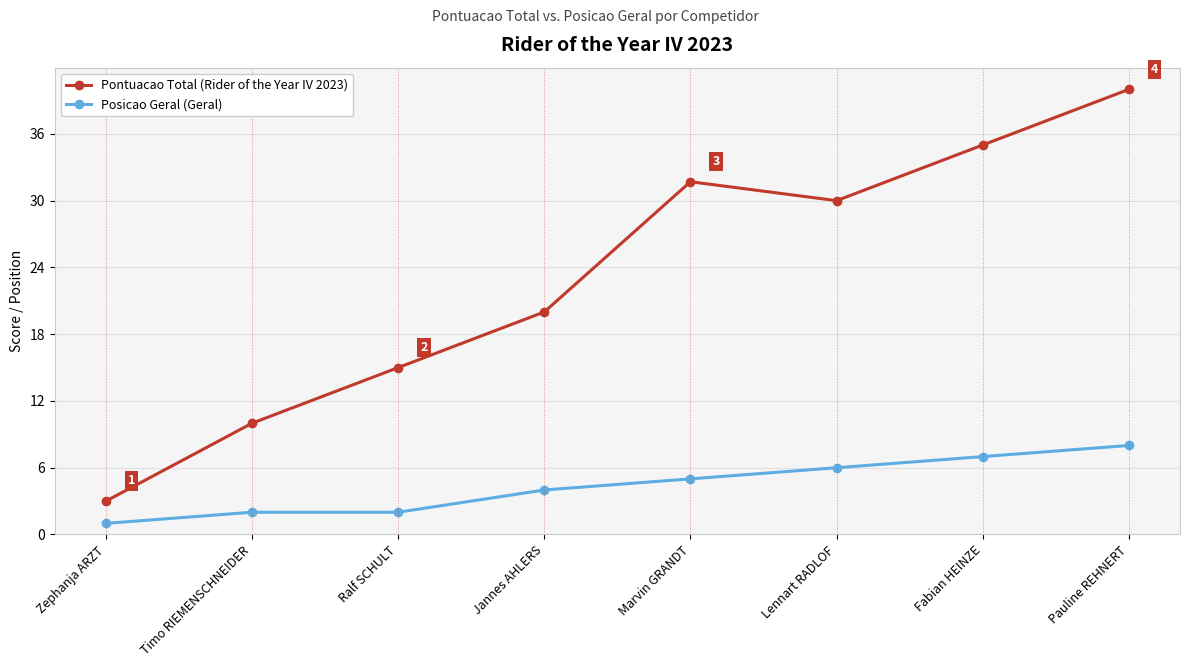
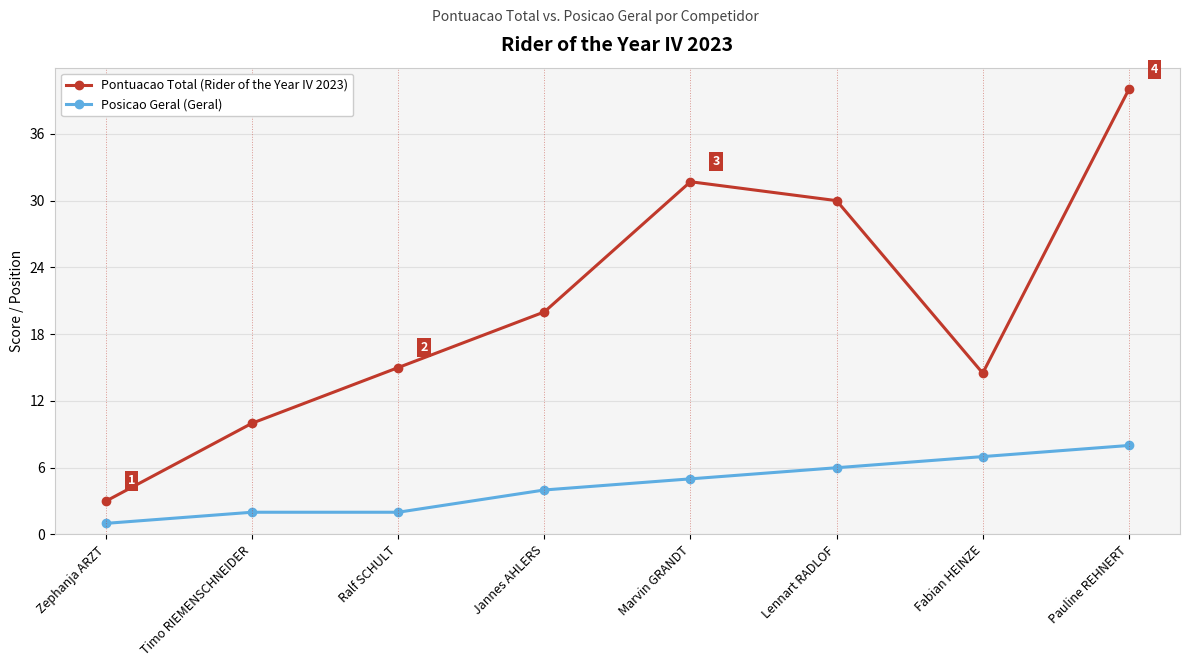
Pontuacao Total (Rider of the Year IV 2023), Fabian HEINZE: 35.0 -> 14.5
